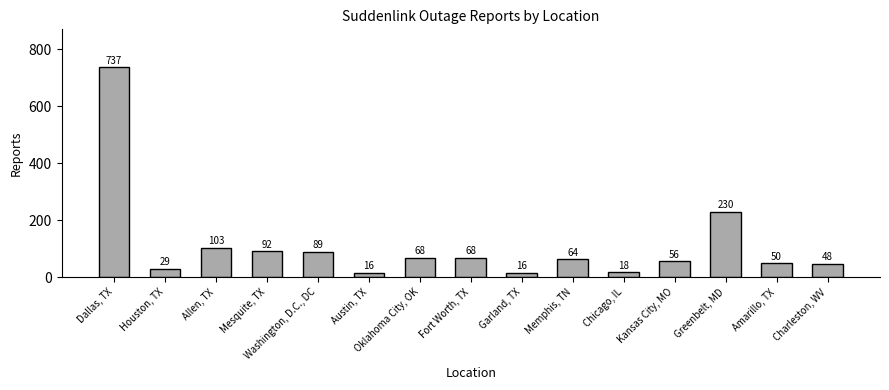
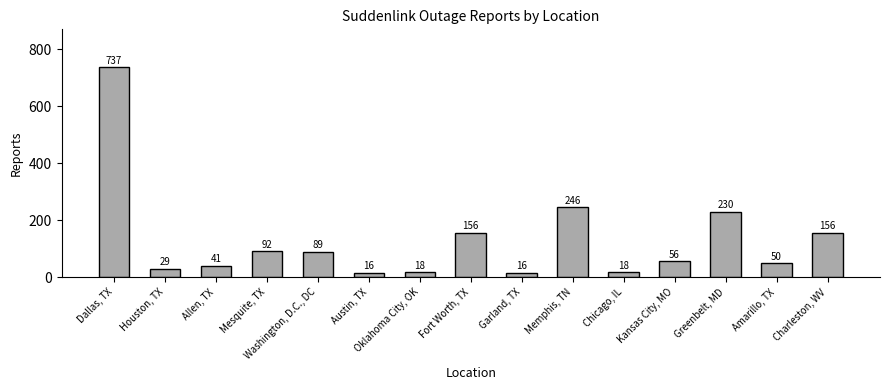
Allen, TX: 103 -> 41
Oklahoma City, OK: 68 -> 18
Fort Worth, TX: 68 -> 156
Memphis, TN: 64 -> 246
Charleston, WV: 48 -> 156
